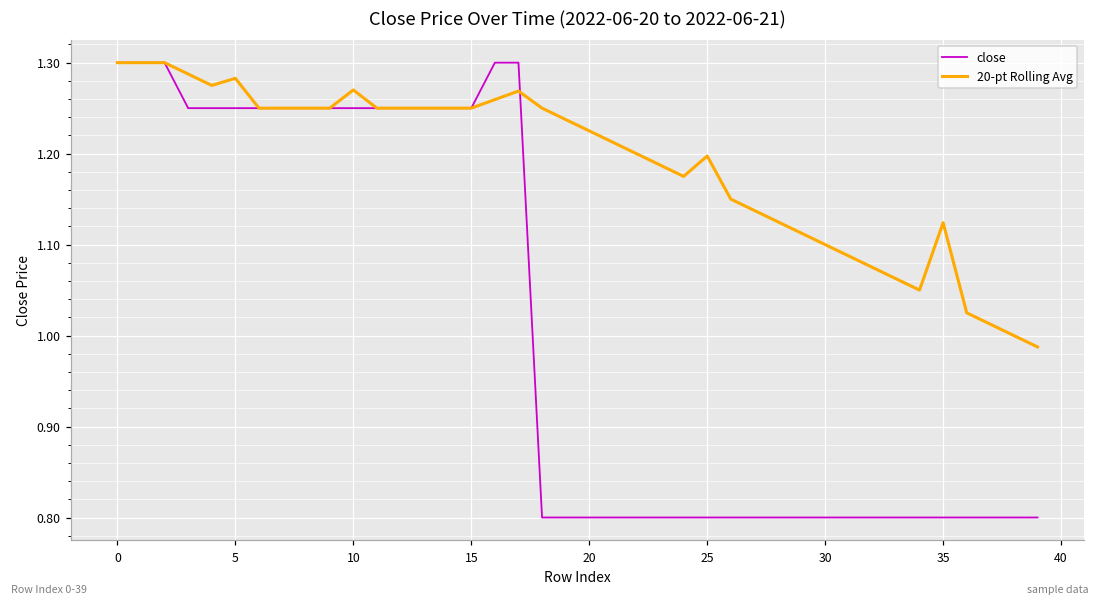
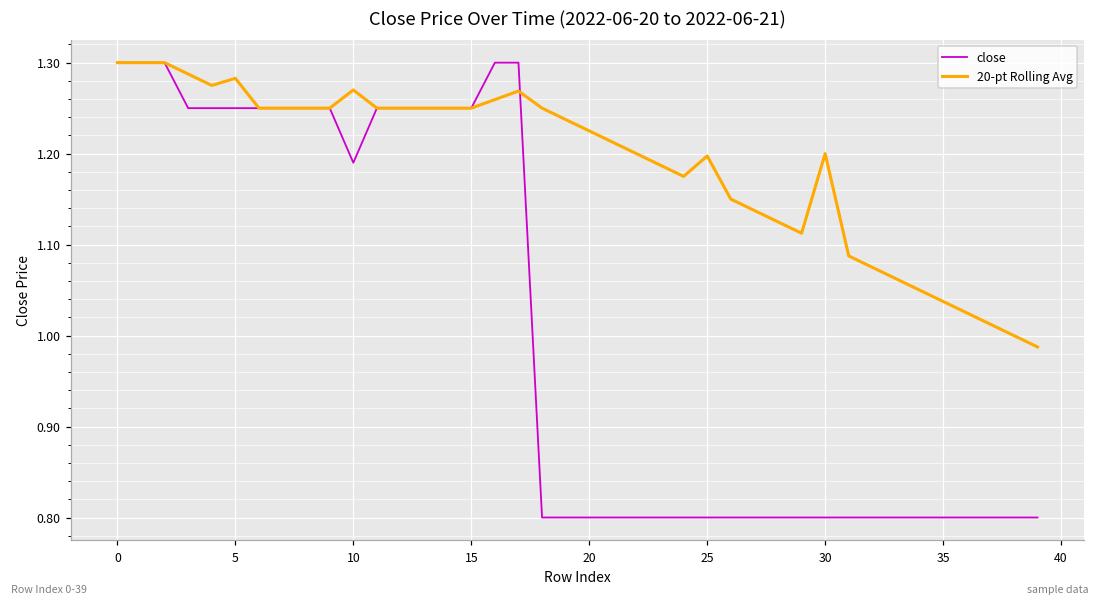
close, 10: 1.25 -> 1.19
20-pt Rolling Avg, 30: 1.1 -> 1.2
20-pt Rolling Avg, 35: 1.12 -> 1.04
